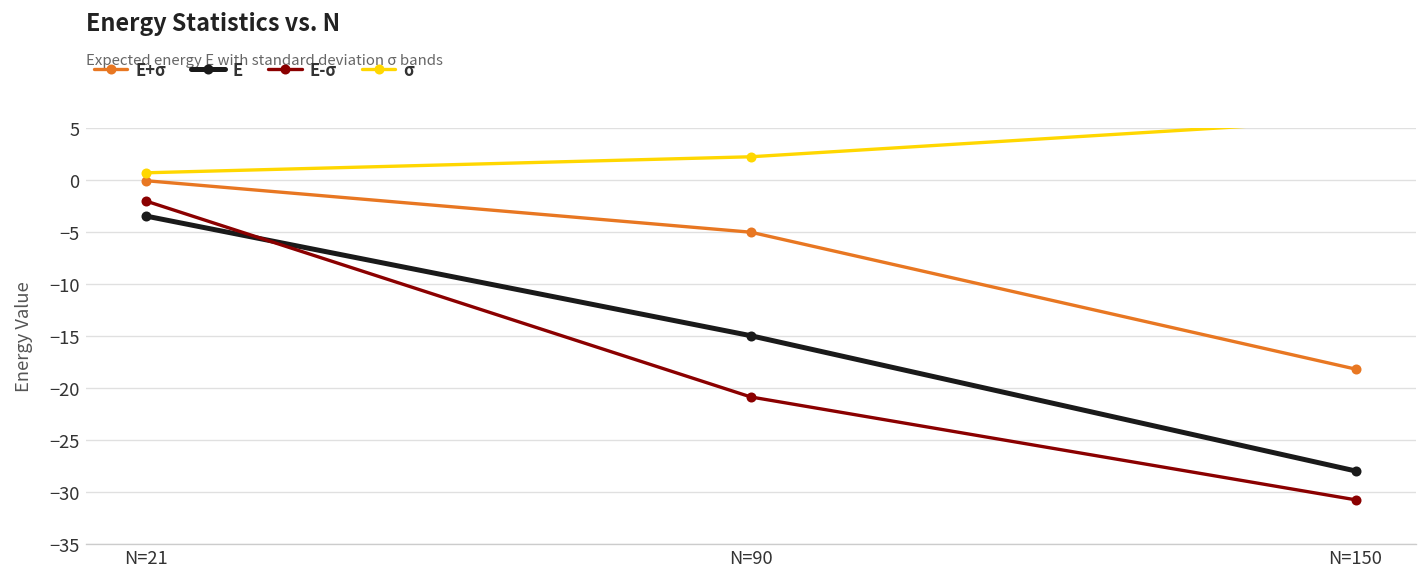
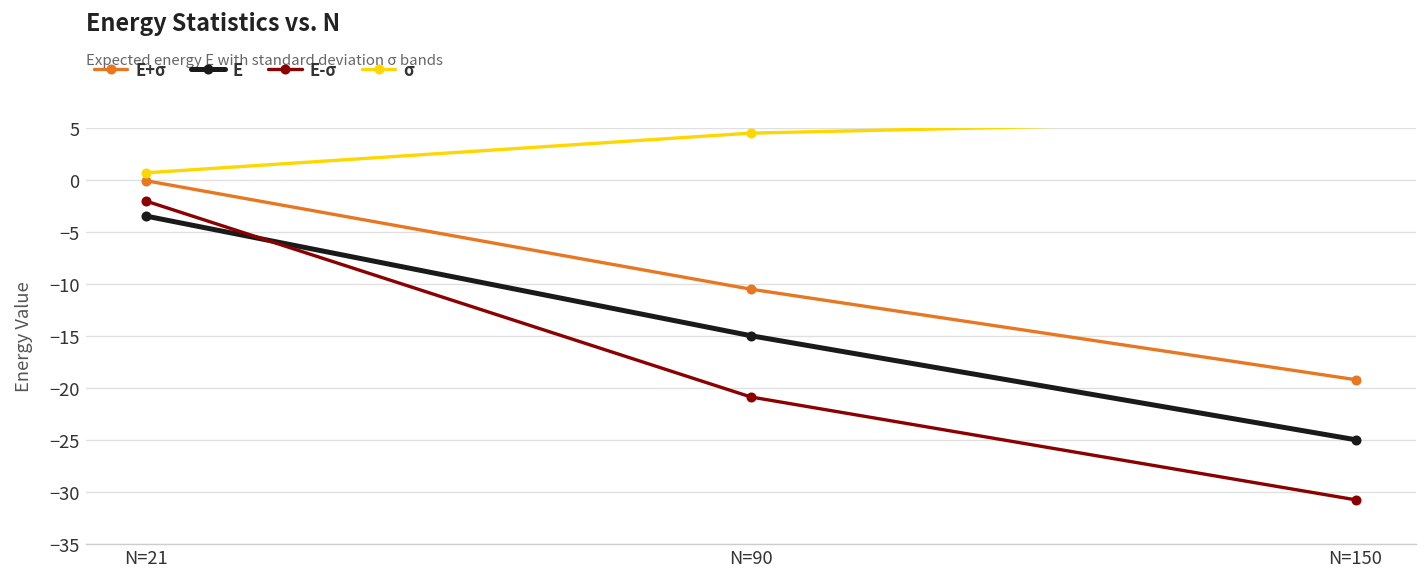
E+σ, N=90: -5 -> -11
σ, N=90: 2 -> 4
E+σ, N=150: -18 -> -19
E, N=150: -28 -> -25
